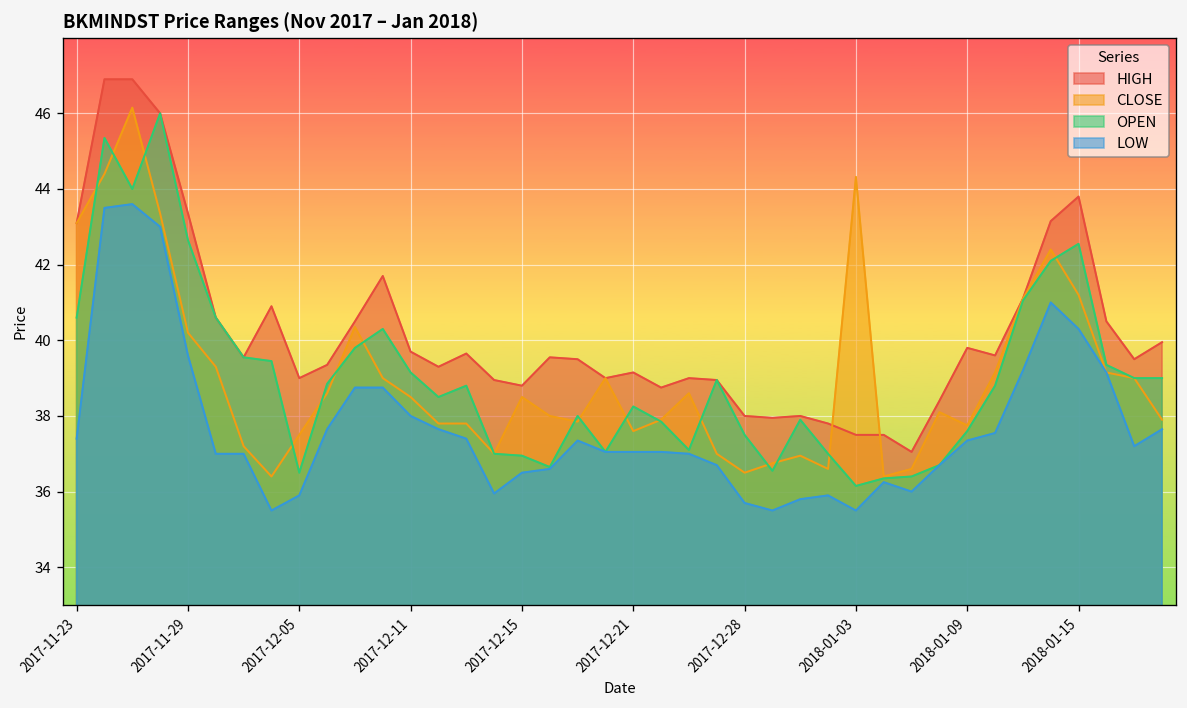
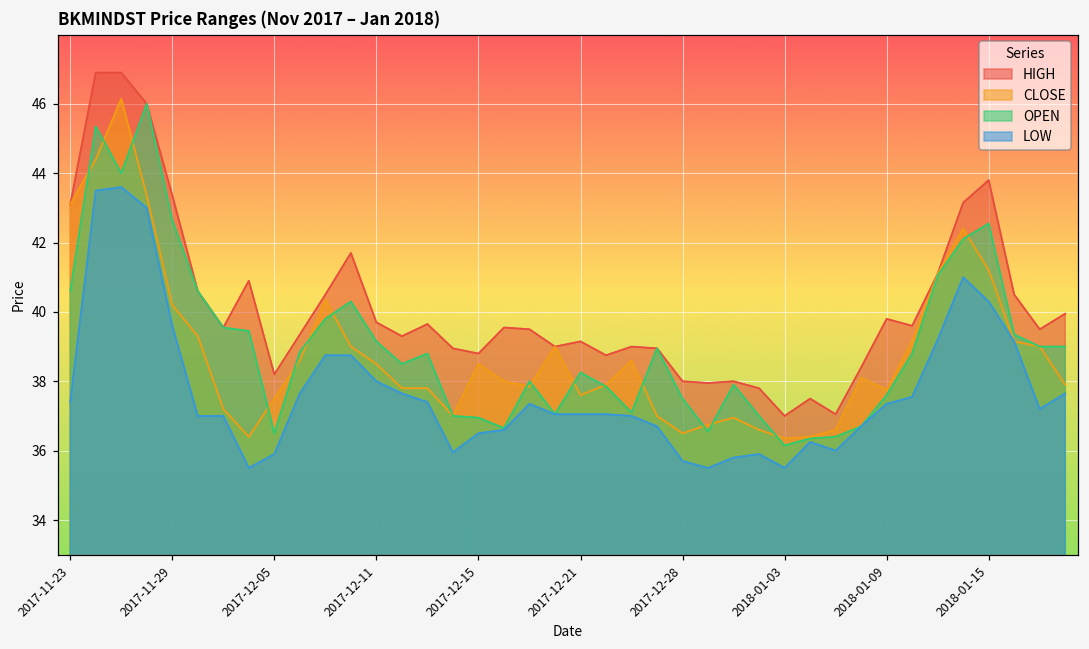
HIGH, 2017-12-05: 39.0 -> 38.2
HIGH, 2018-01-03: 37.5 -> 37.0
CLOSE, 2018-01-03: 44.3 -> 36.4
